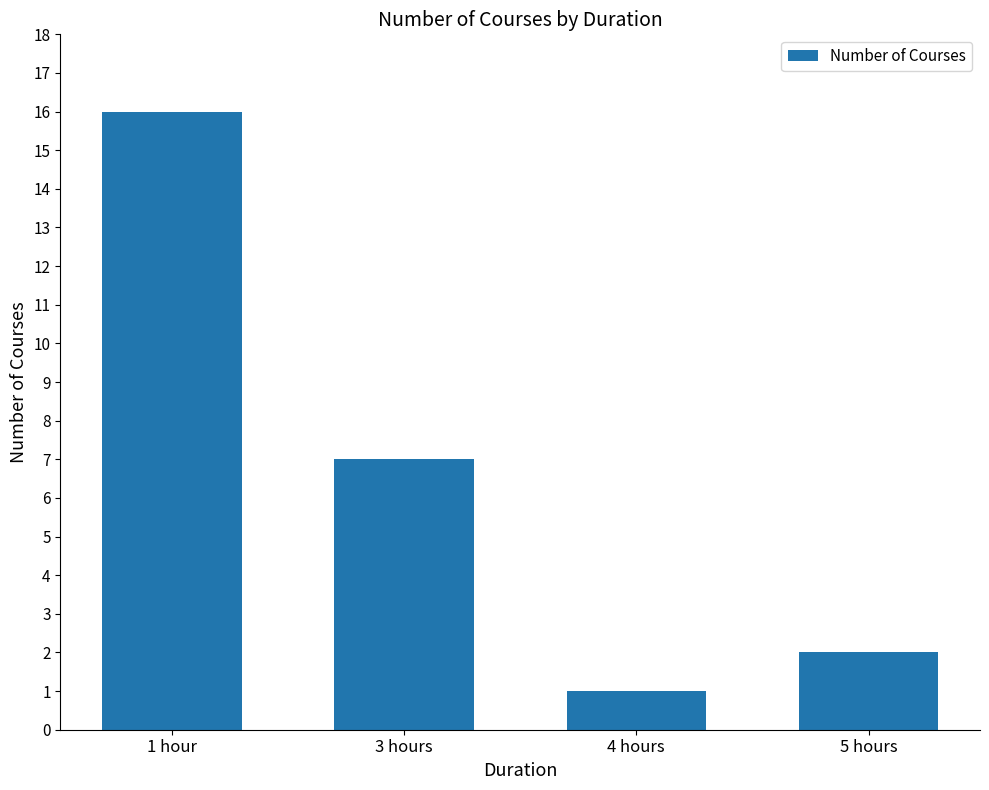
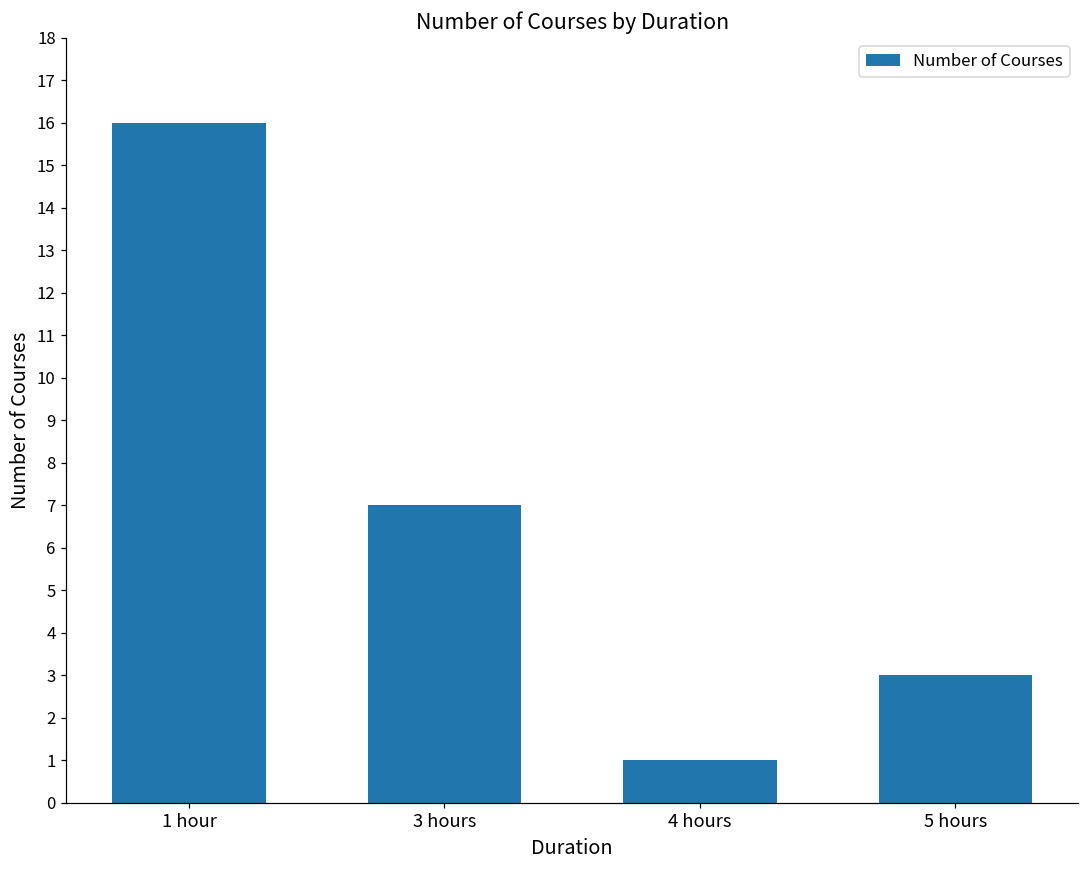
5 hours: 2 -> 3
